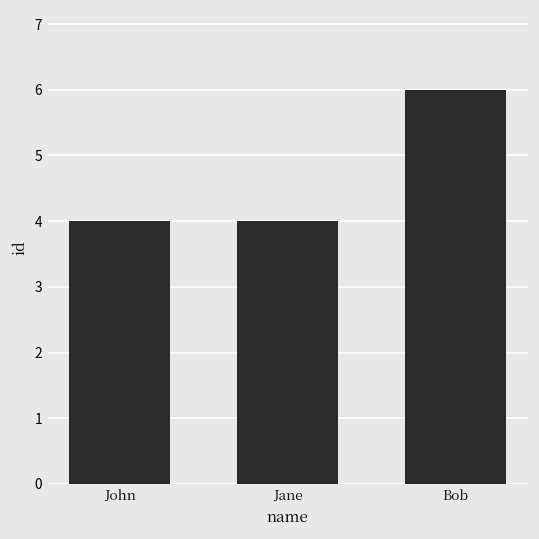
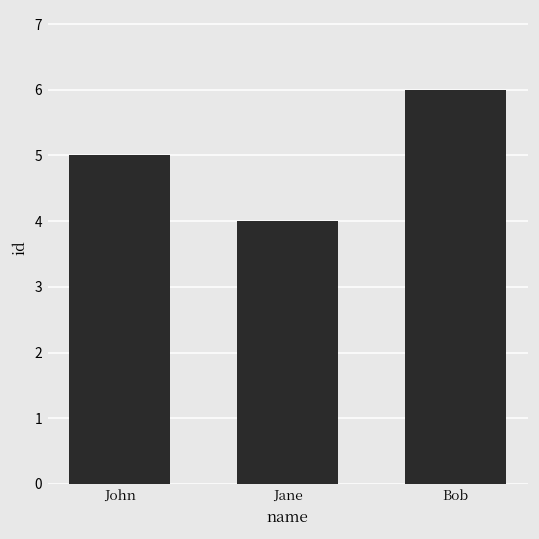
John: 4 -> 5
